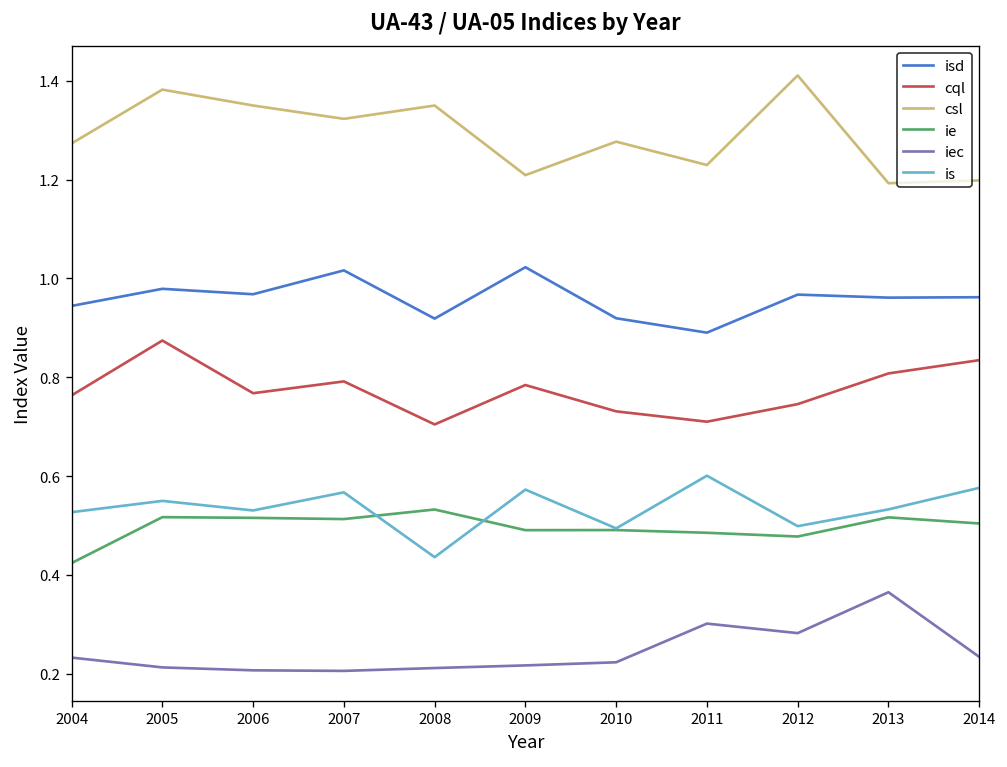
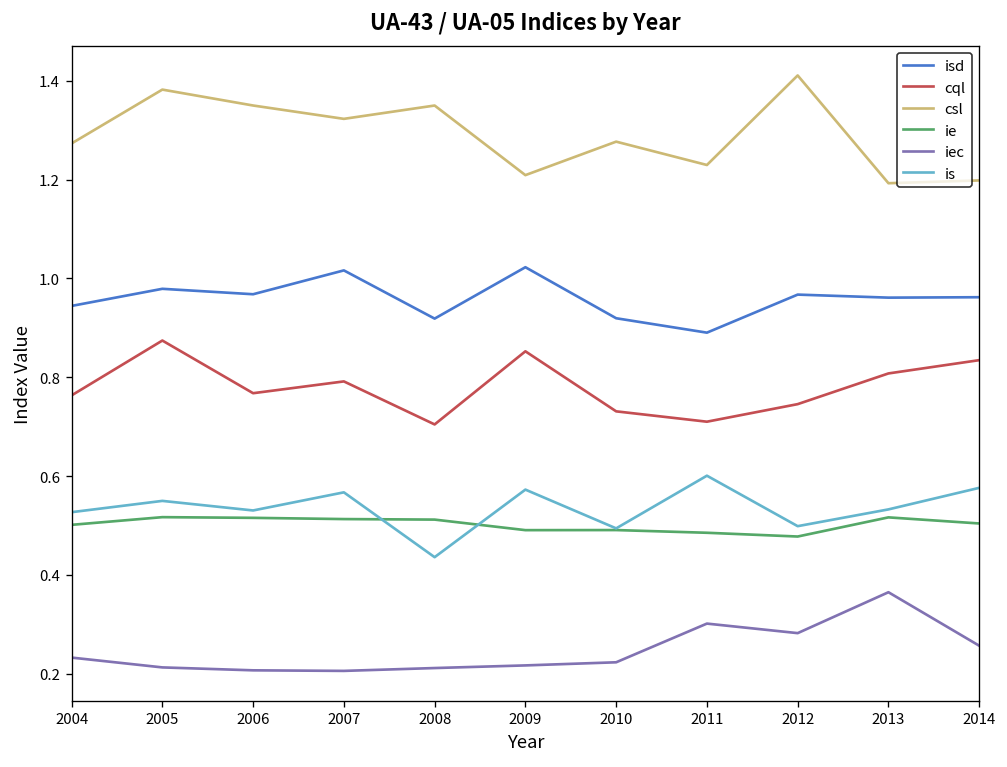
ie, 2004: 0.42 -> 0.50
ie, 2008: 0.53 -> 0.51
cql, 2009: 0.78 -> 0.85
iec, 2014: 0.23 -> 0.26
